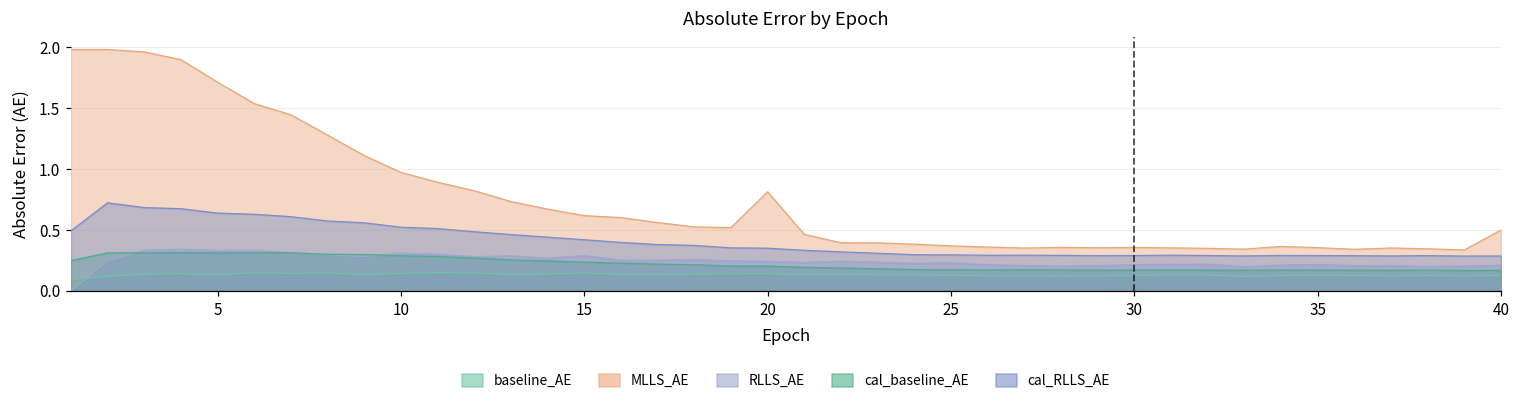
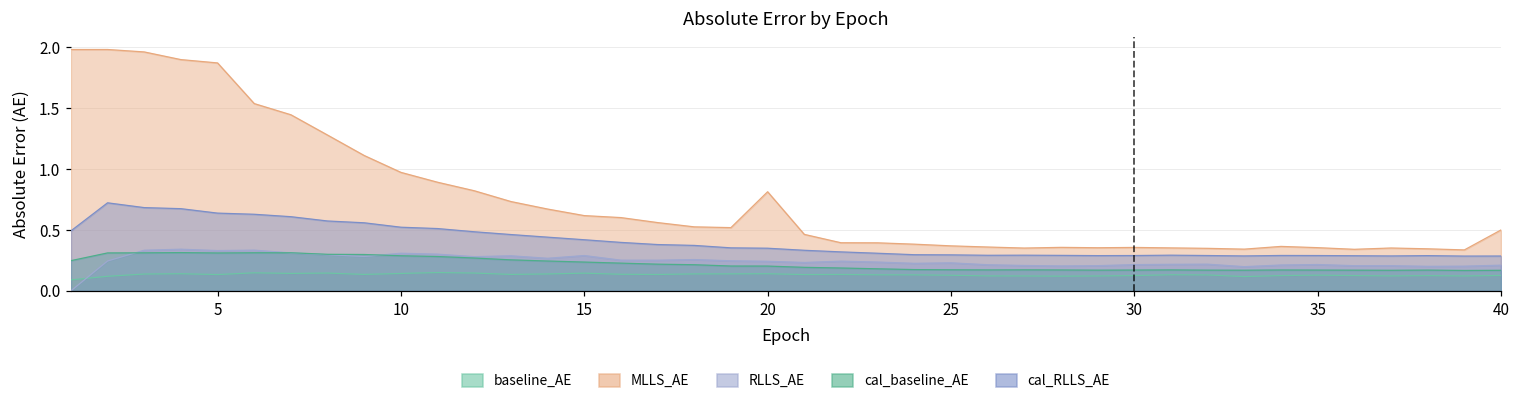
MLLS_AE, 5: 1.71 -> 1.87
